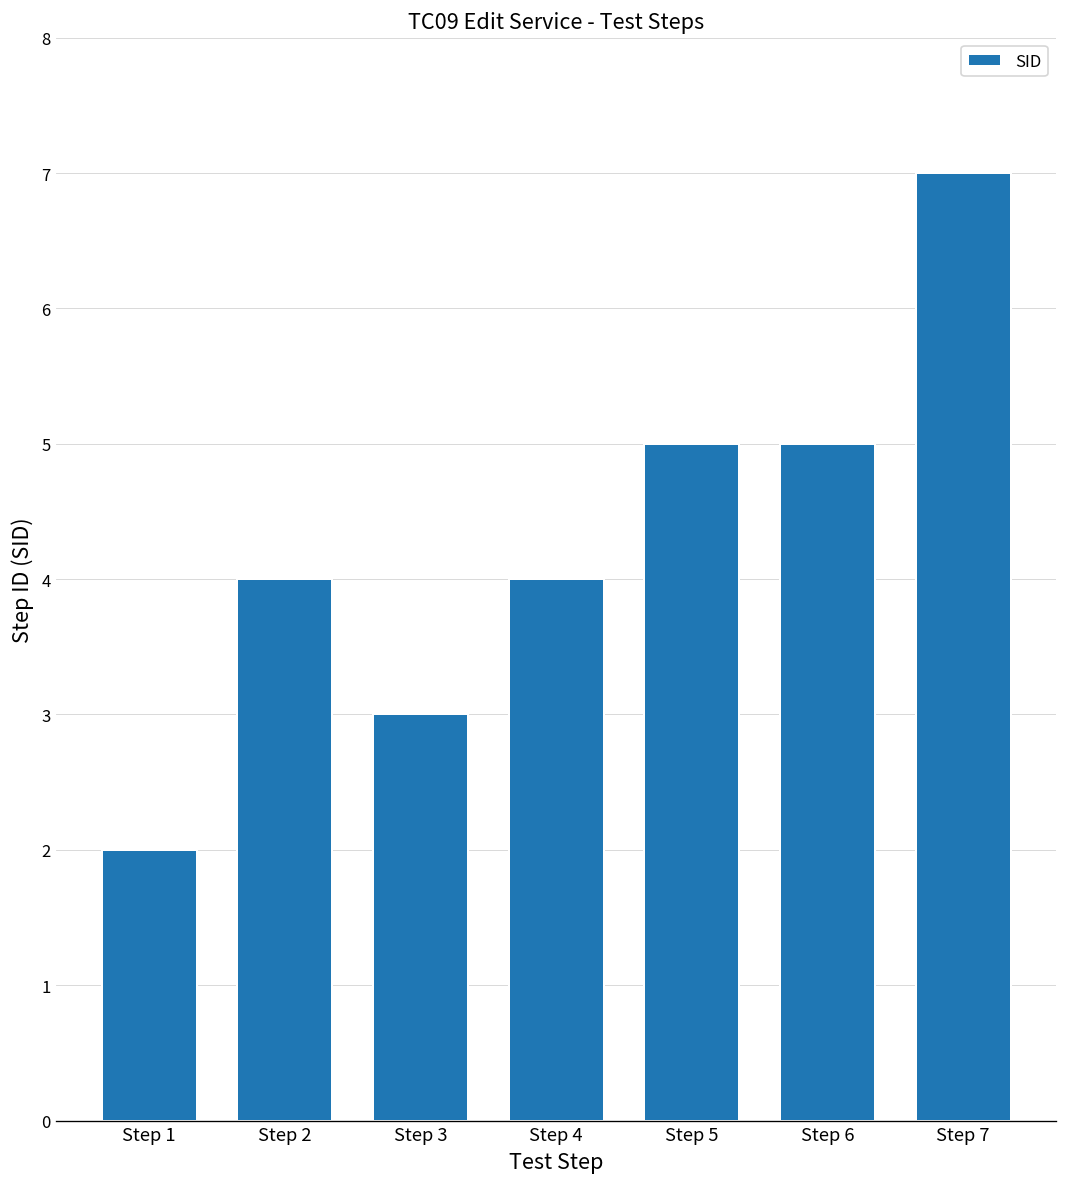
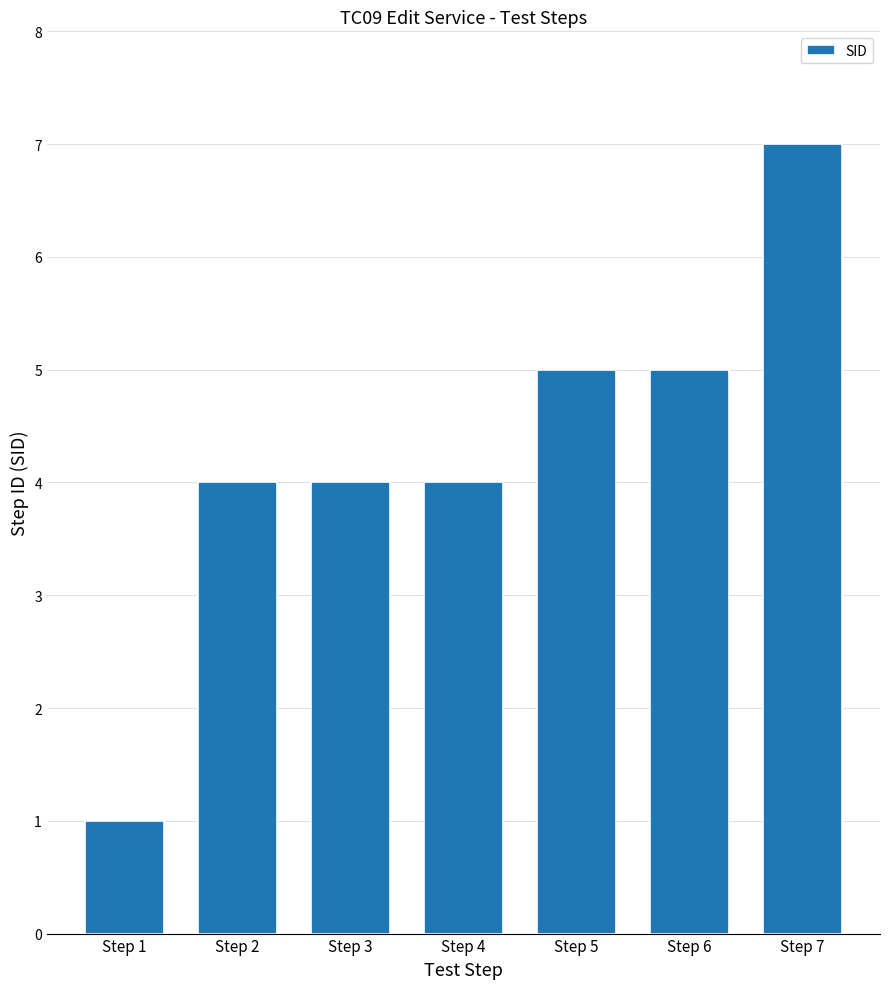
Step 1: 2 -> 1
Step 3: 3 -> 4
